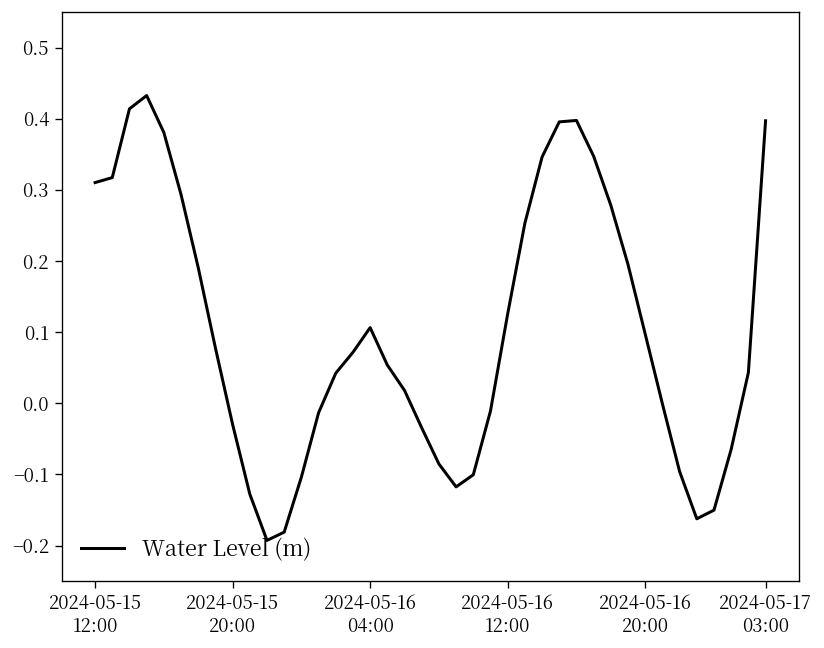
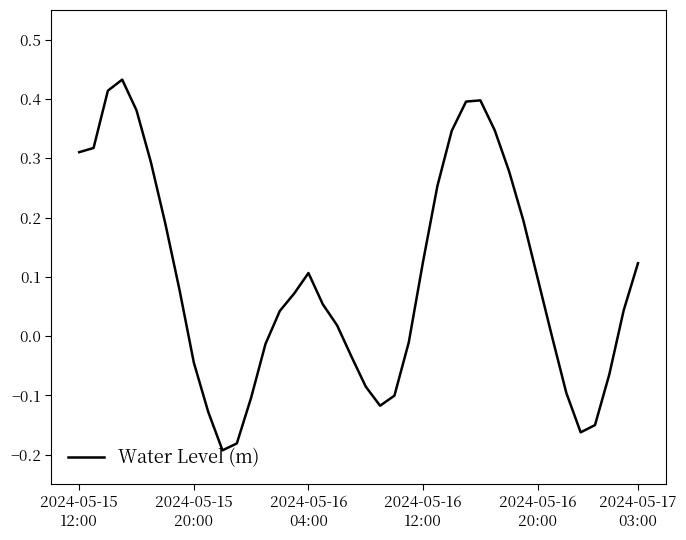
2024-05-15 20:00: -0.03 -> -0.04
2024-05-17 03:00: 0.40 -> 0.12
